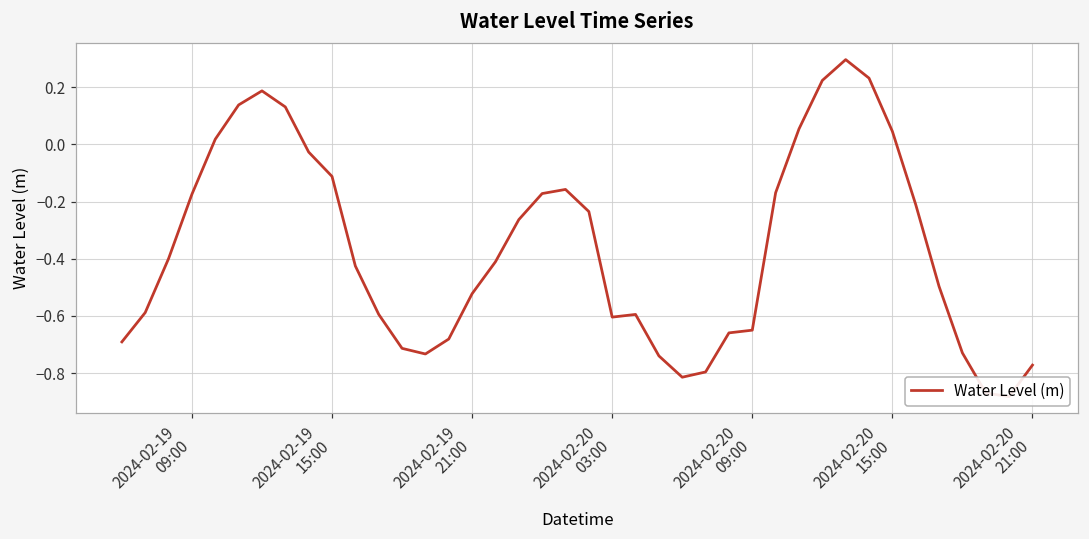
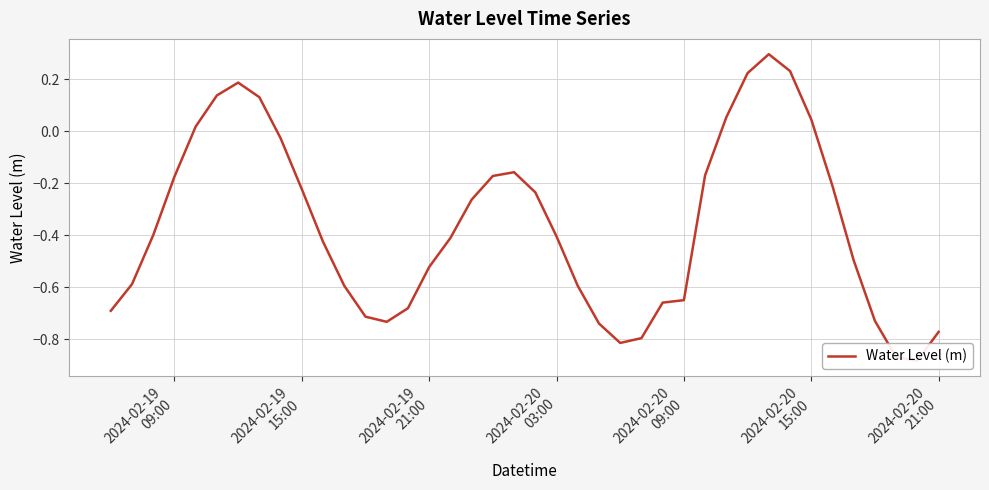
2024-02-19 15:00: -0.11 -> -0.22
2024-02-20 03:00: -0.60 -> -0.40
